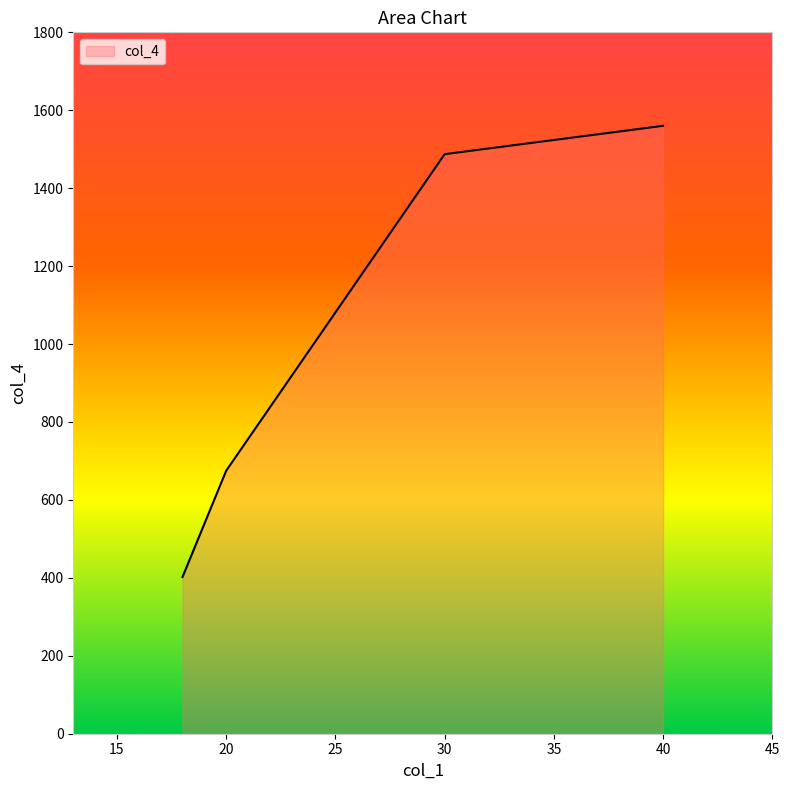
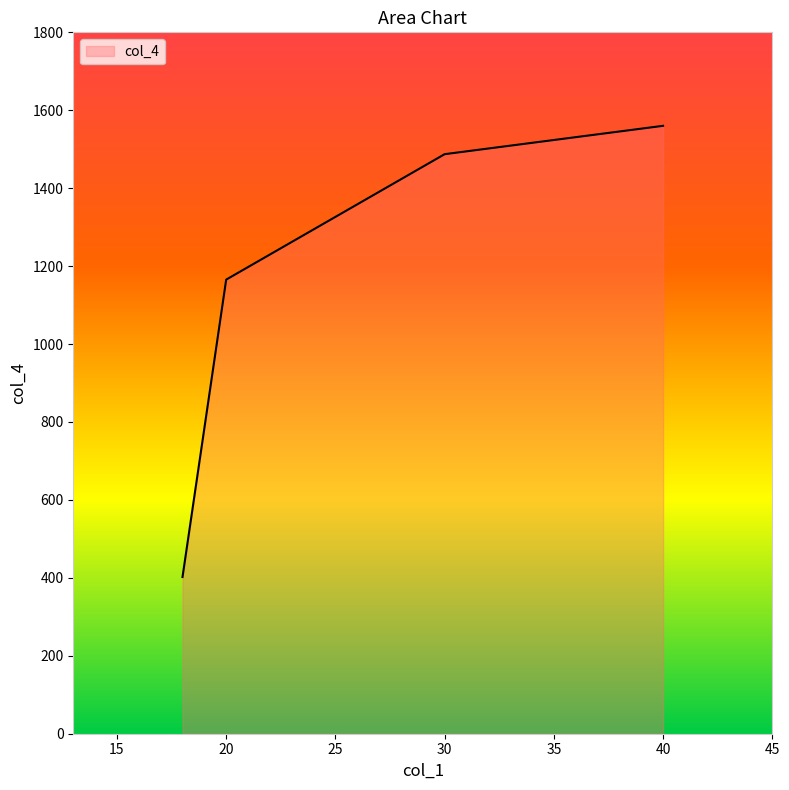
20: 680 -> 1170
